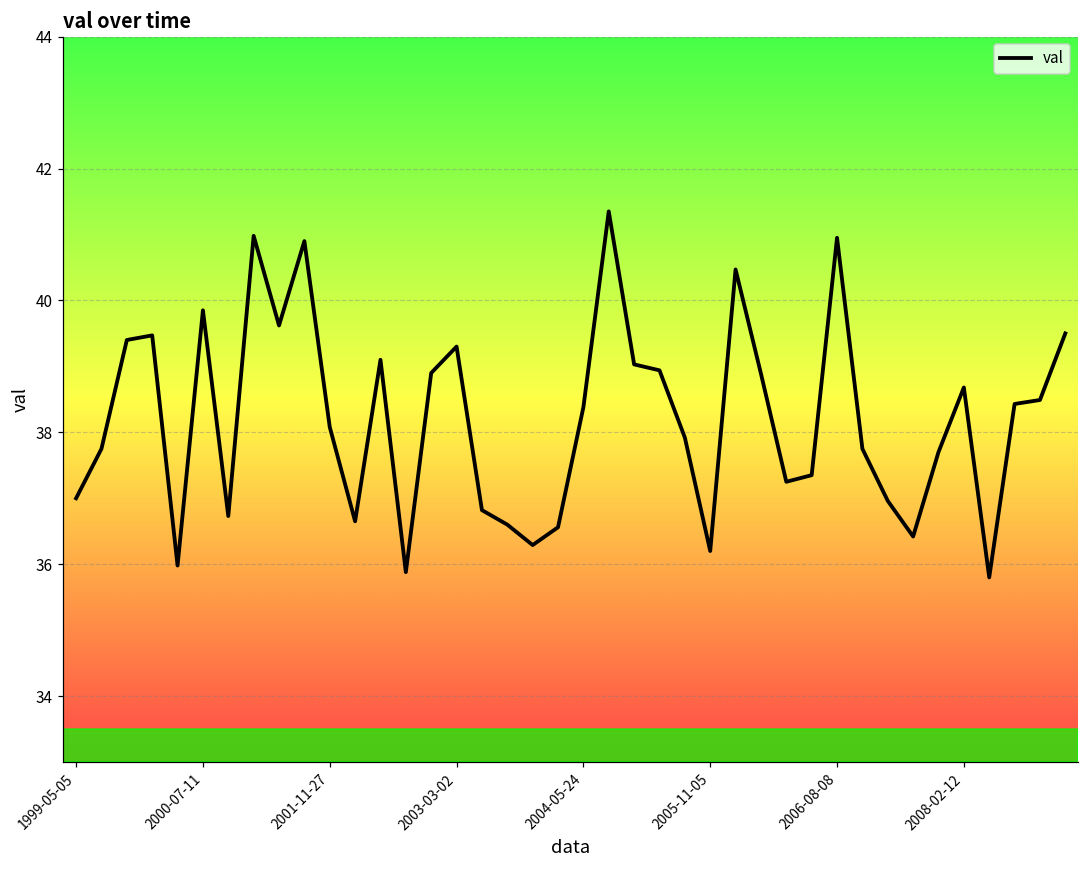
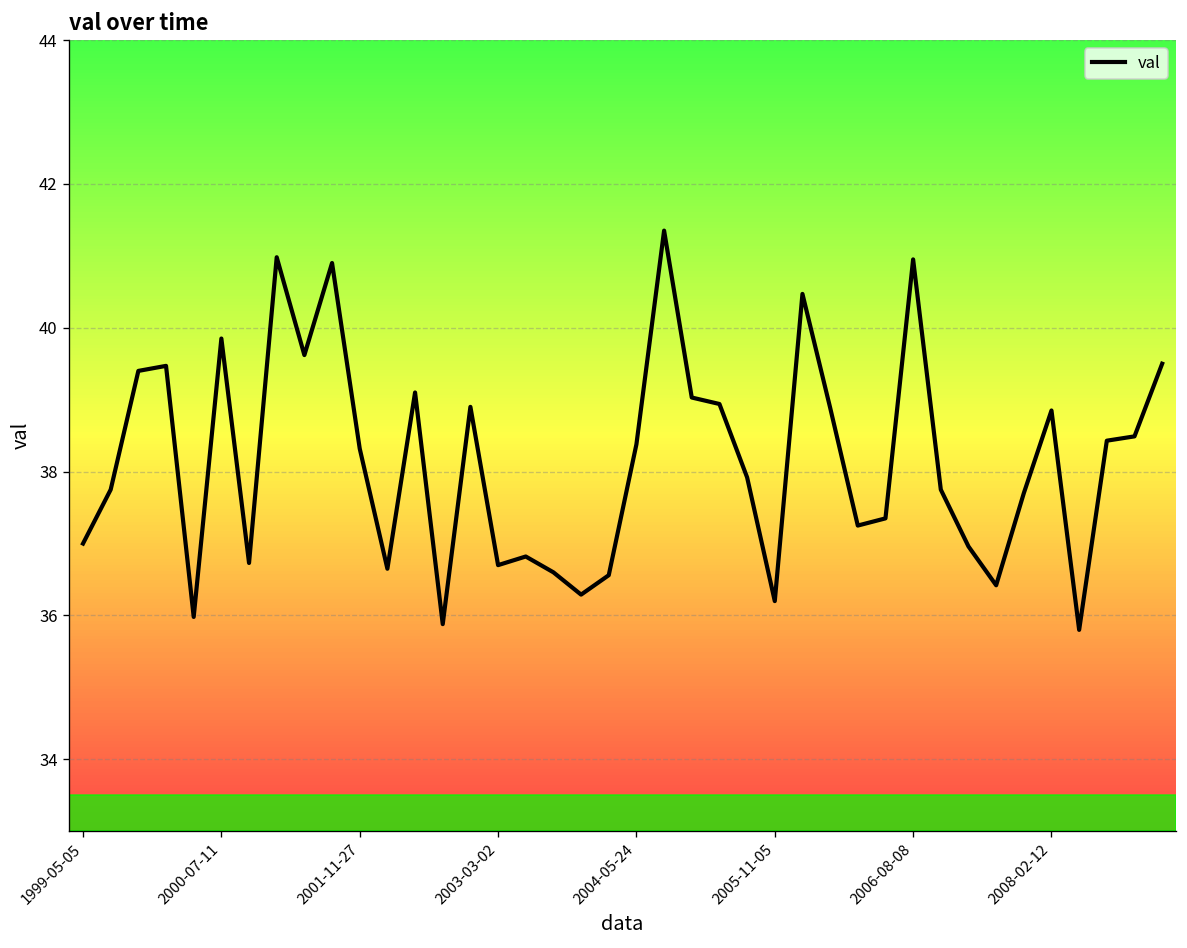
2001-11-27: 38.1 -> 38.3
2003-03-02: 39.3 -> 36.7
2008-02-12: 38.7 -> 38.9
